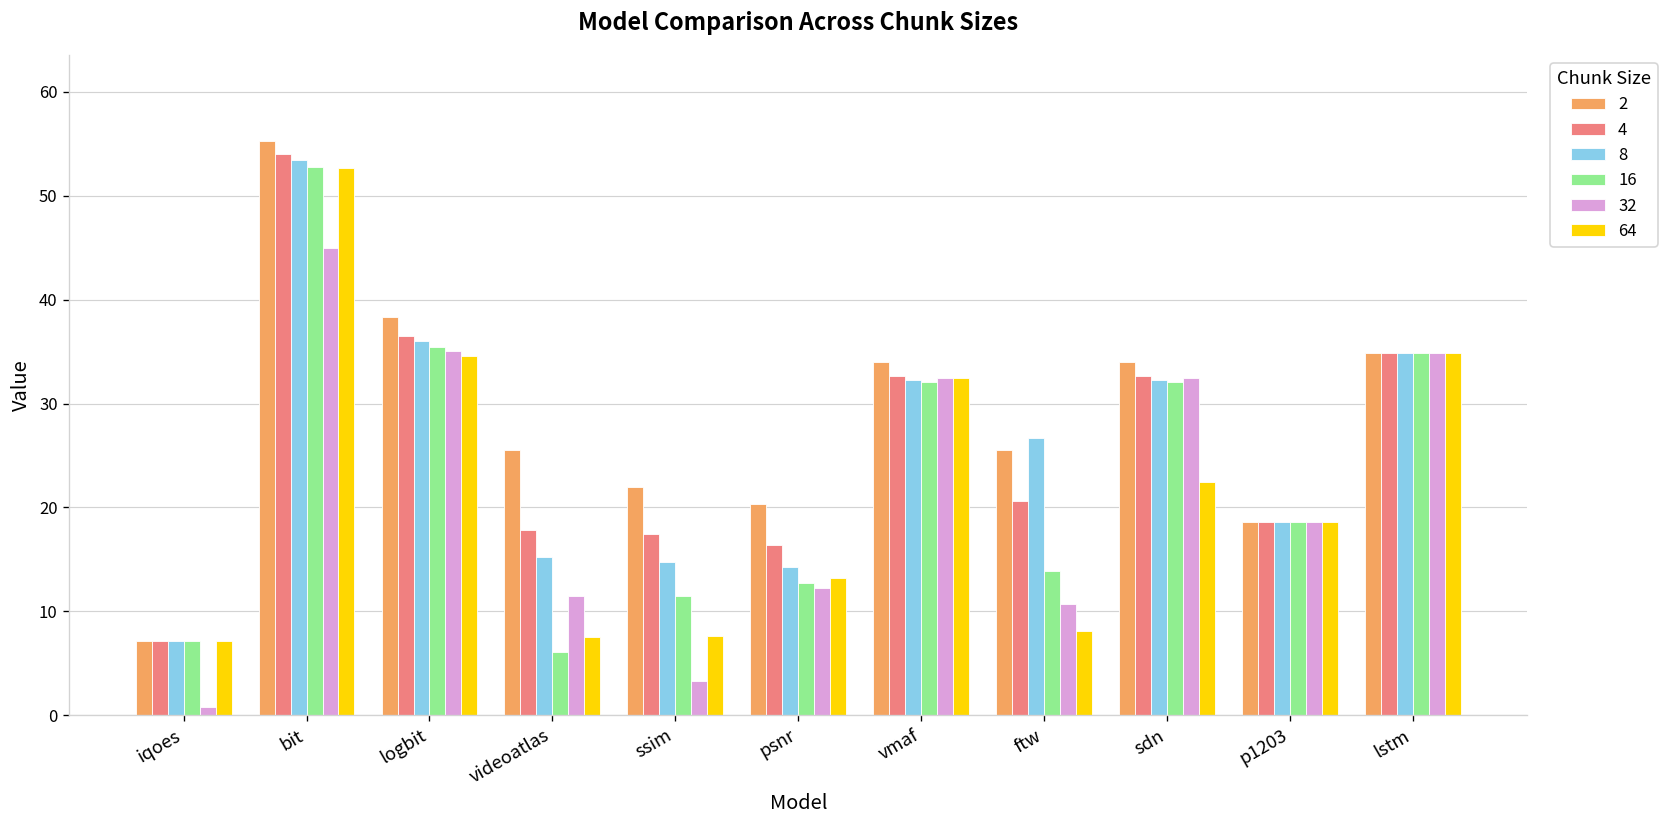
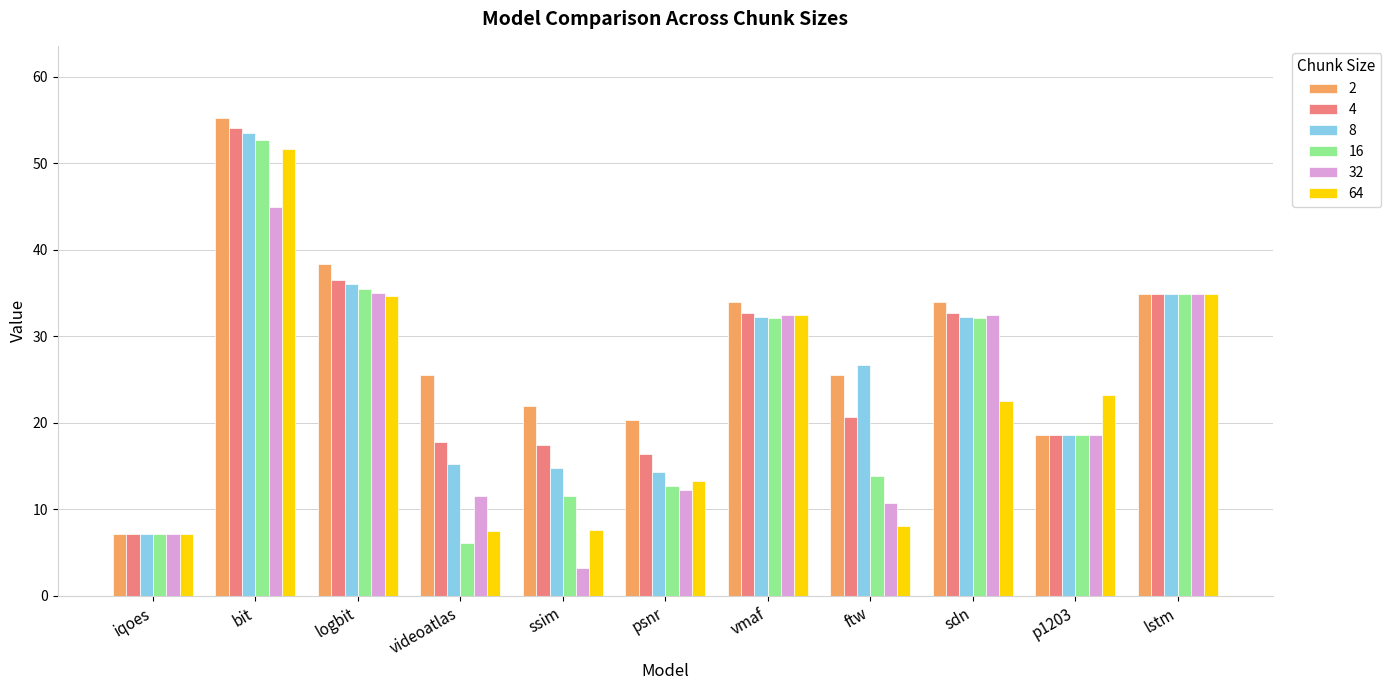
32, iqoes: 1 -> 7
64, bit: 53 -> 52
64, p1203: 19 -> 23
